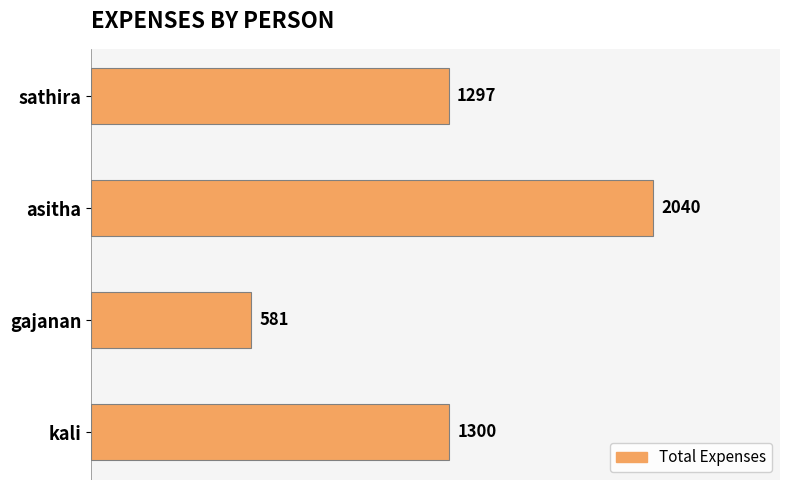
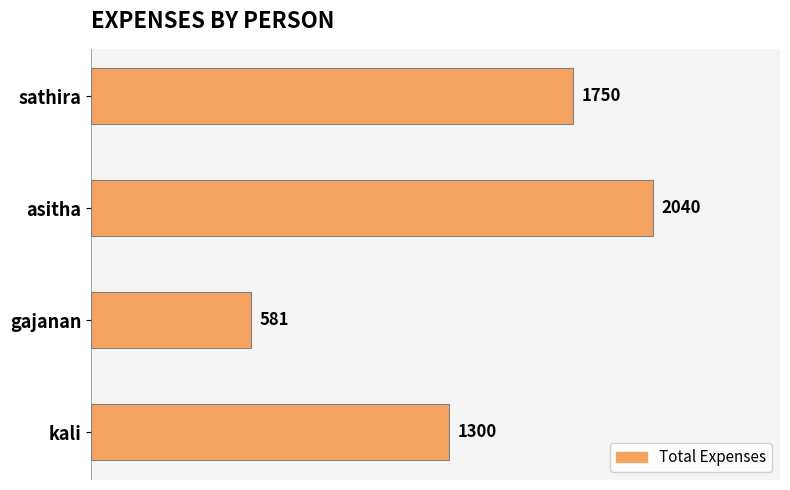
sathira: 1297 -> 1750
